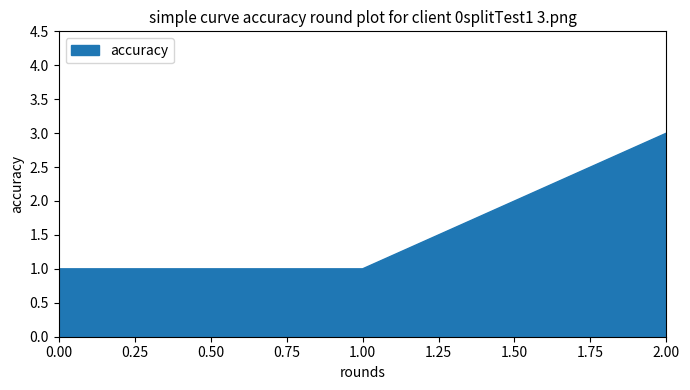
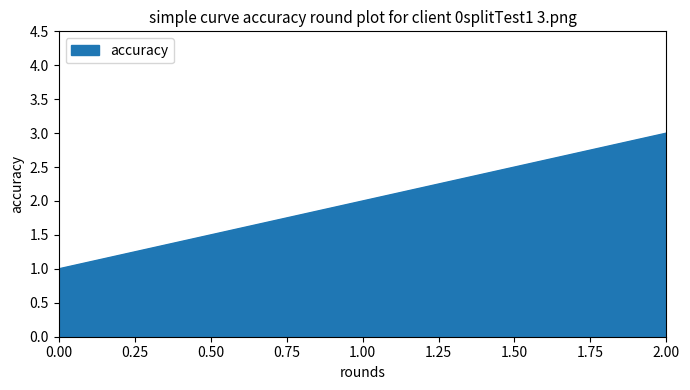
1.00: 1 -> 2
